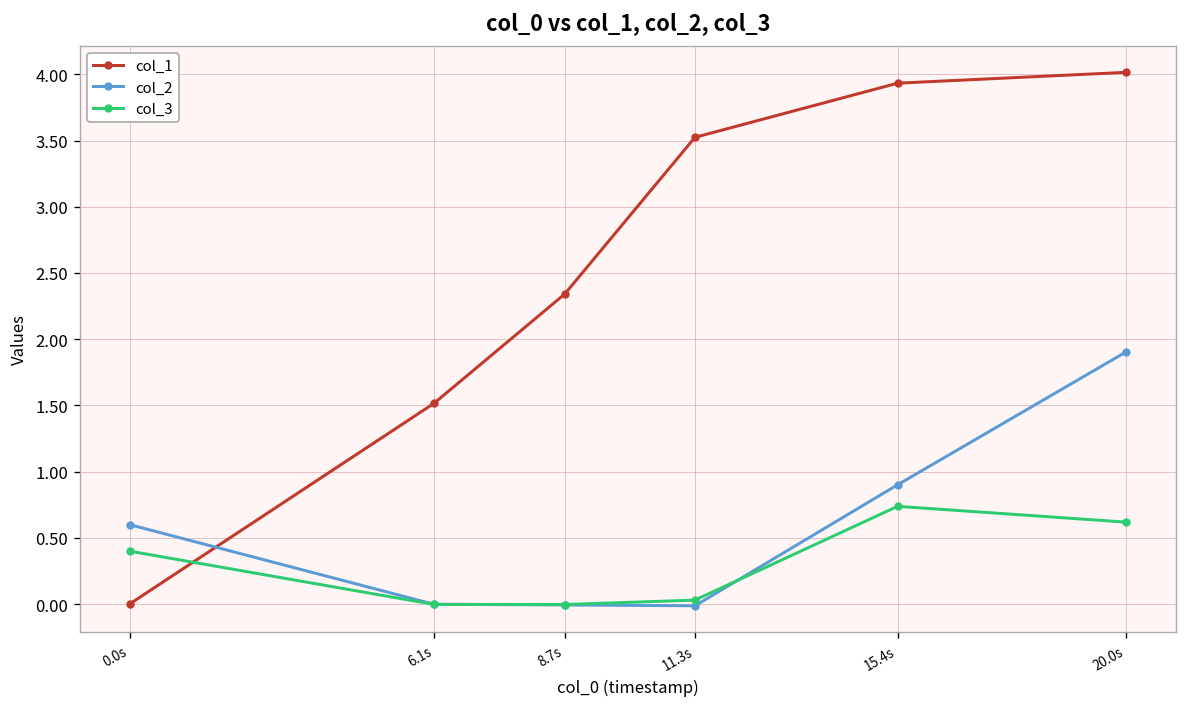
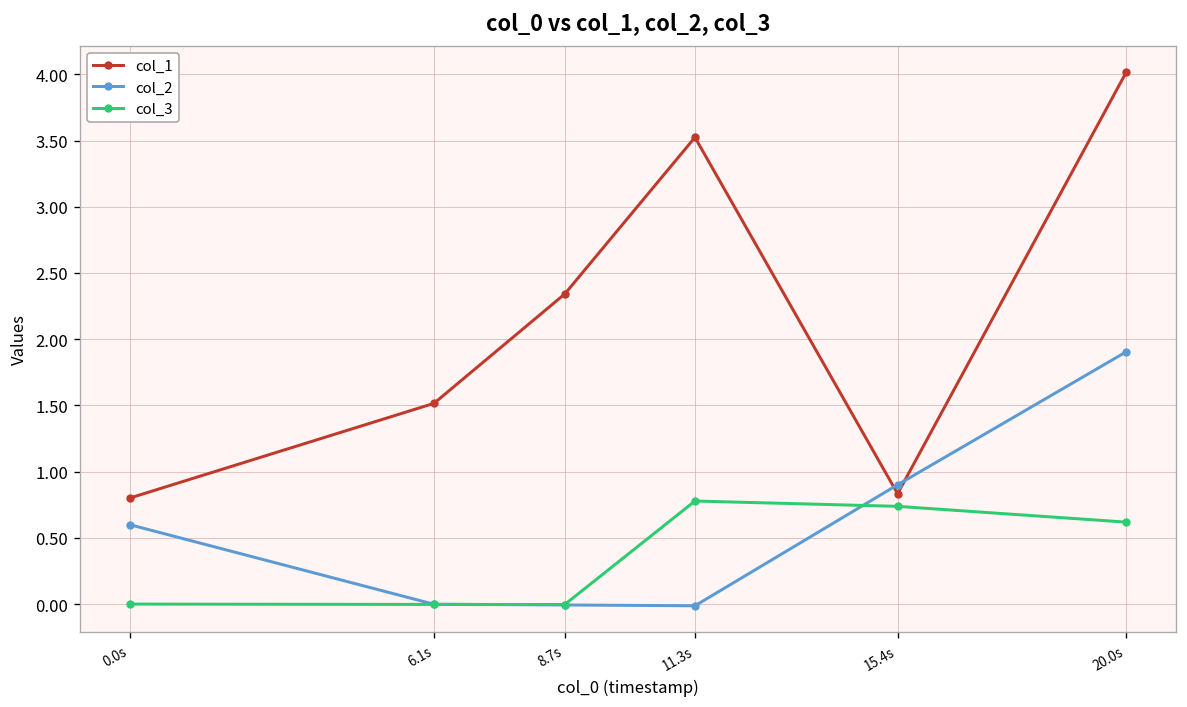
col_1, 0.0s: 0.0 -> 0.8
col_3, 0.0s: 0.4 -> 0.0
col_3, 11.3s: 0.03 -> 0.78
col_1, 15.4s: 3.93 -> 0.83
